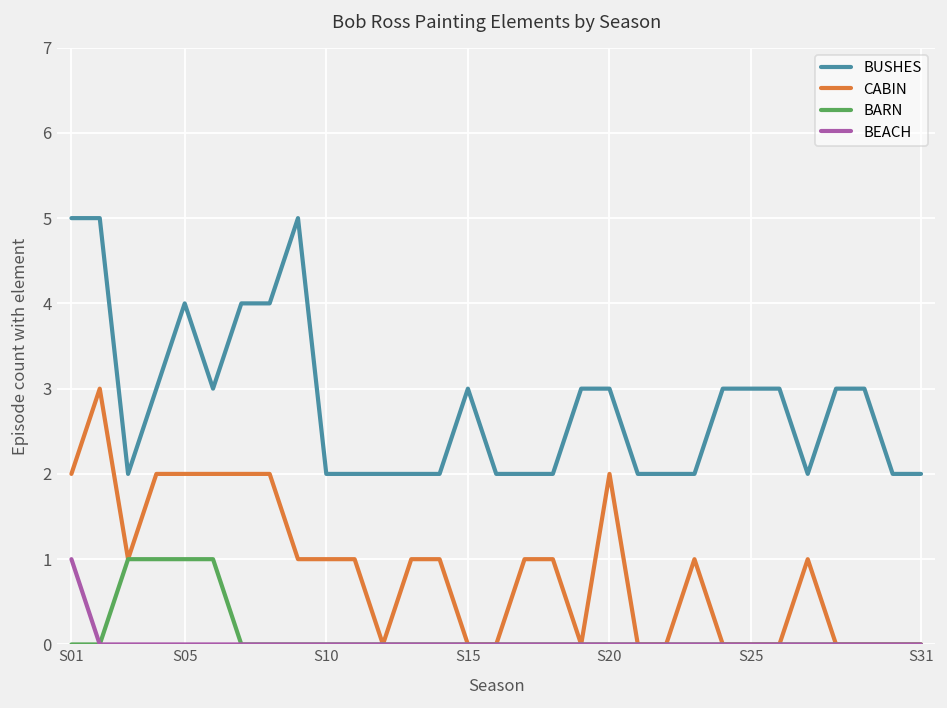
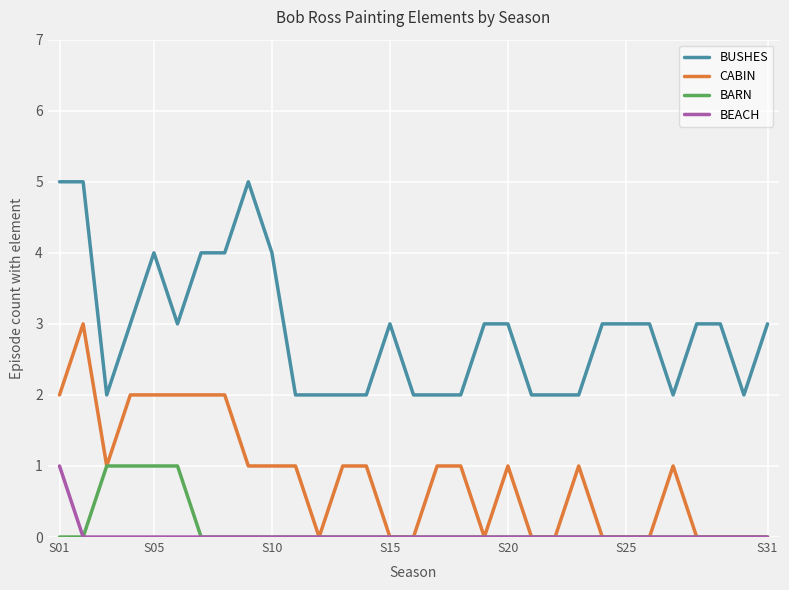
BUSHES, S10: 2 -> 4
CABIN, S20: 2 -> 1
BUSHES, S31: 2 -> 3
